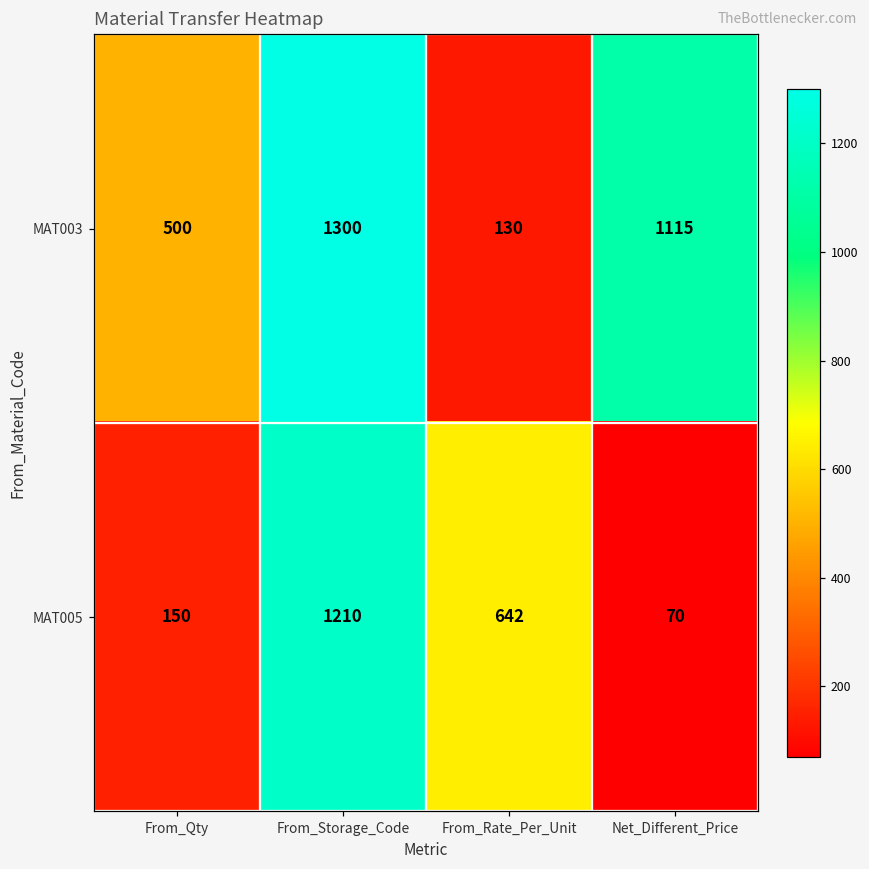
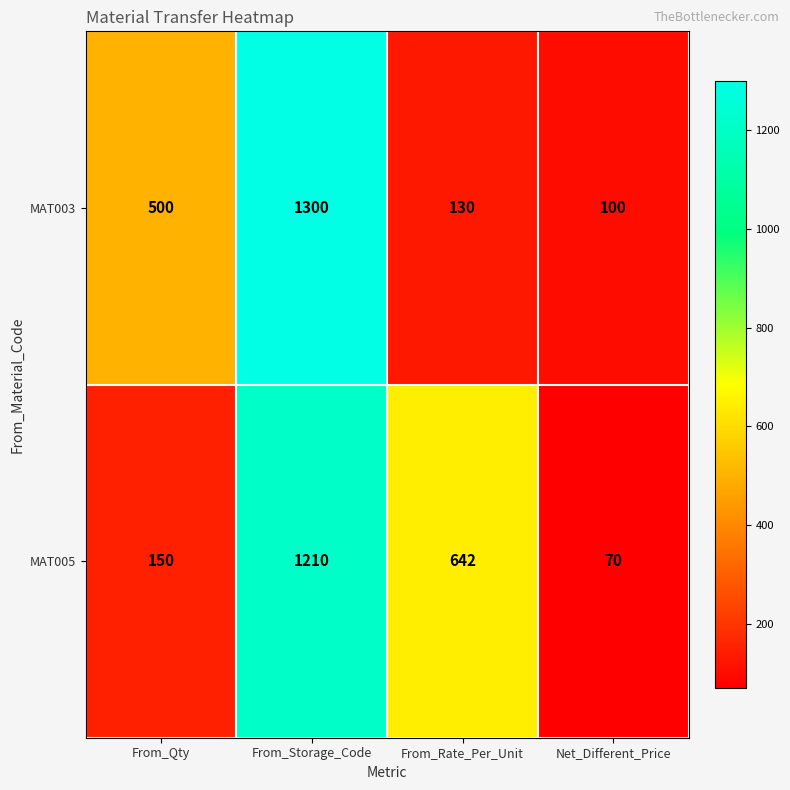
MAT003, Net_Different_Price: 1115 -> 100
